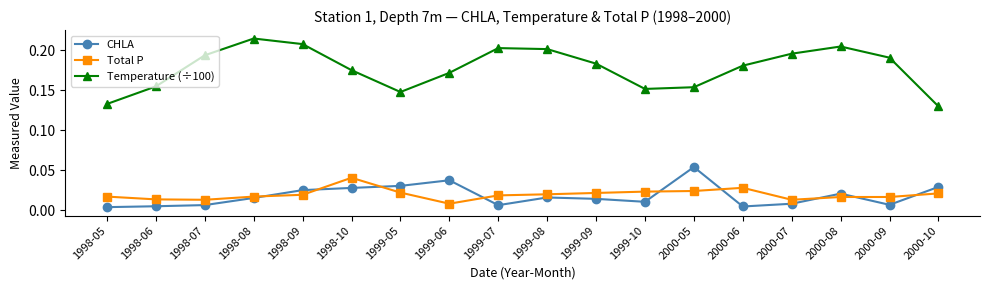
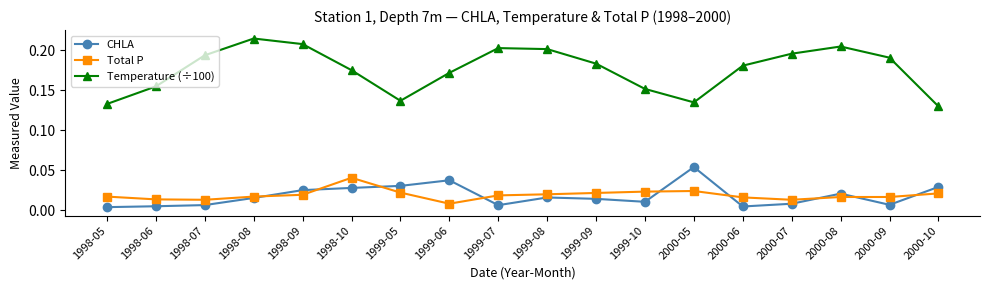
Temperature (÷100), 1999-05: 0.15 -> 0.14
Temperature (÷100), 2000-05: 0.15 -> 0.14
Total P, 2000-06: 0.03 -> 0.02
